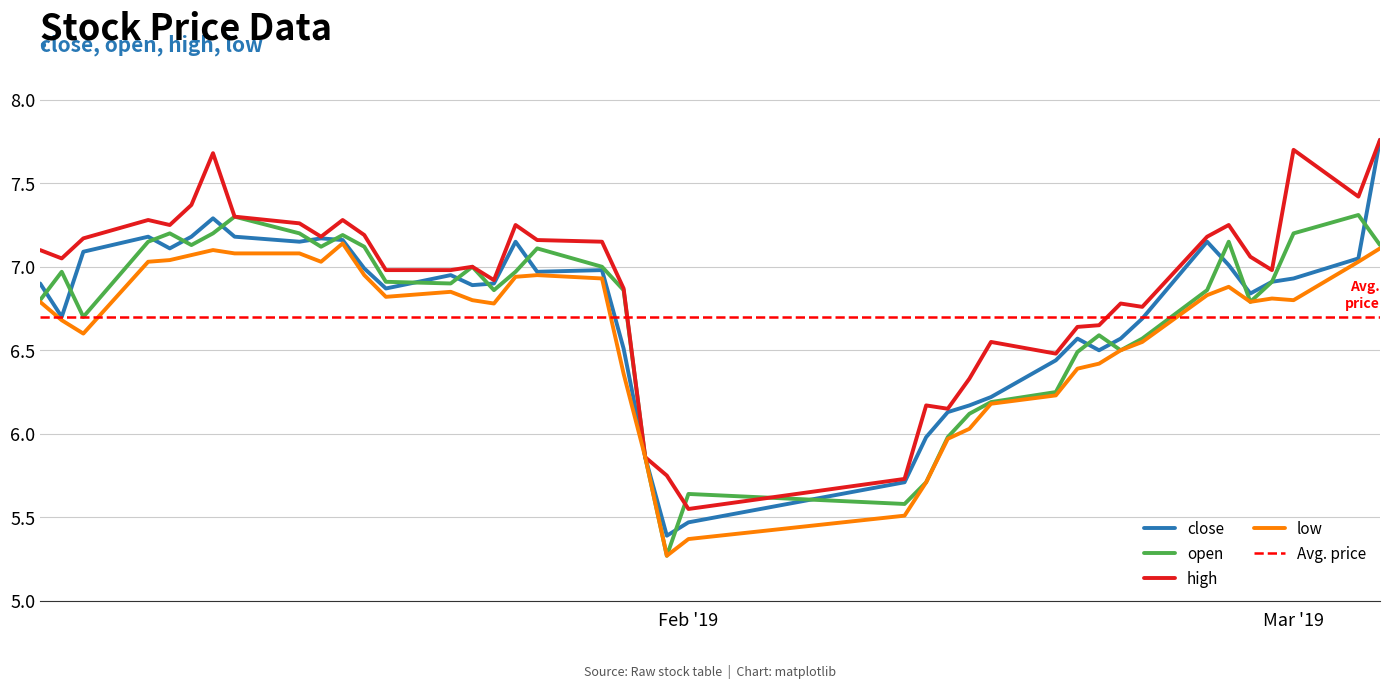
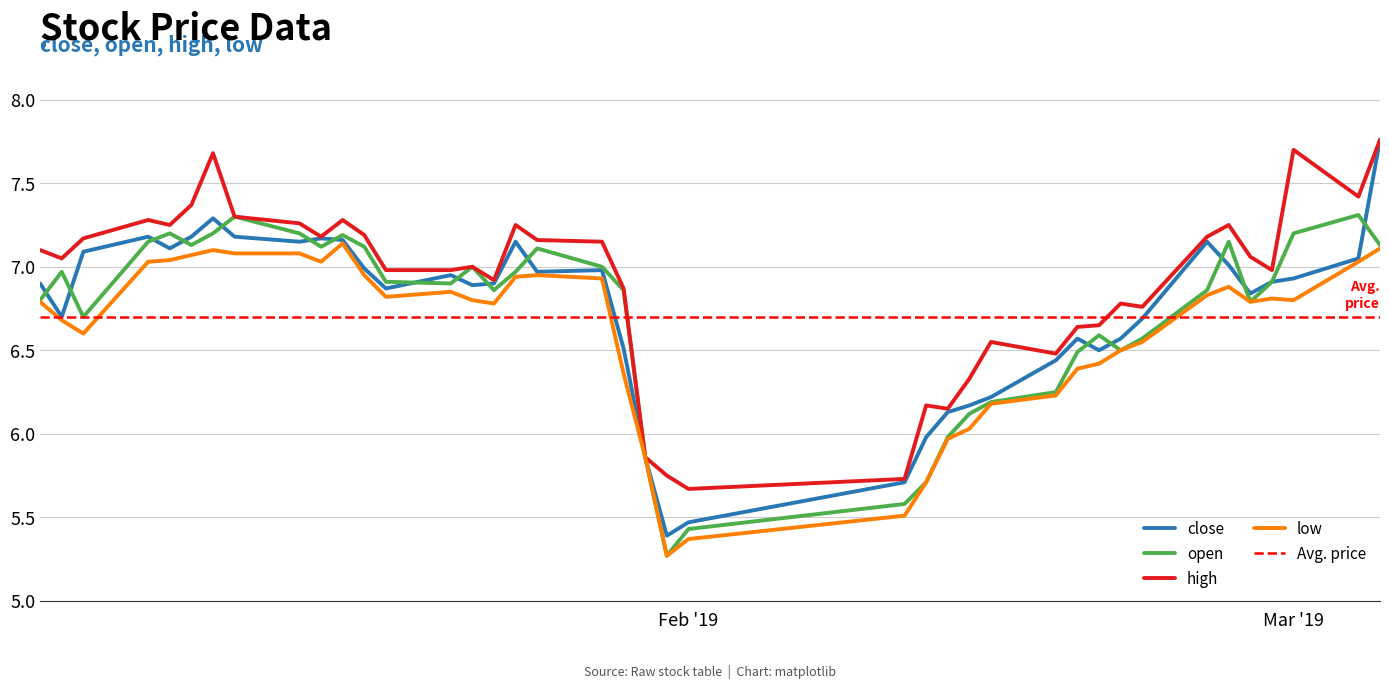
open, Feb '19: 5.64 -> 5.43
high, Feb '19: 5.55 -> 5.67
